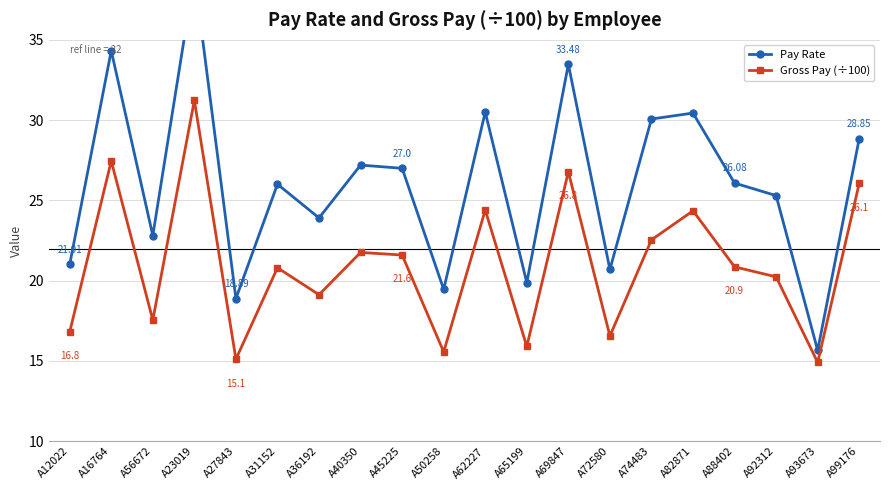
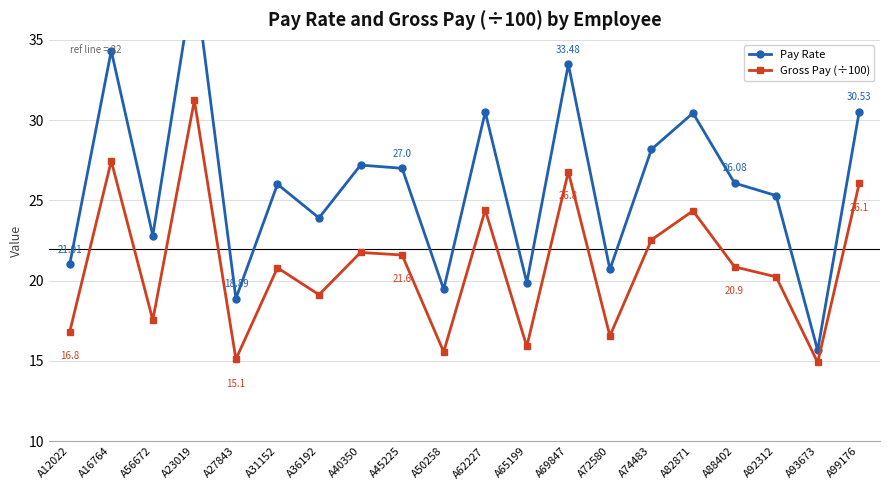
Pay Rate, A74483: 30.1 -> 28.2
Pay Rate, A99176: 28.85 -> 30.53
